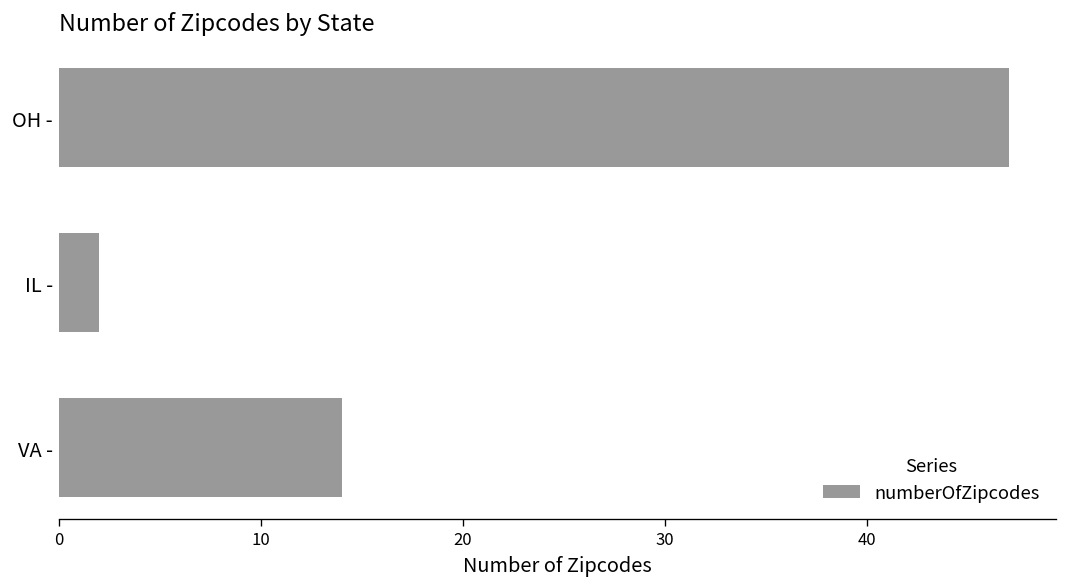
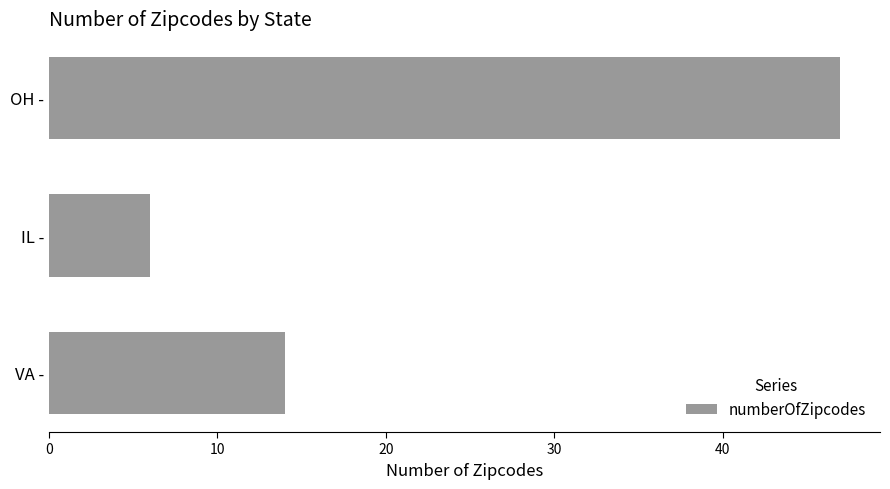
IL -: 2 -> 6
